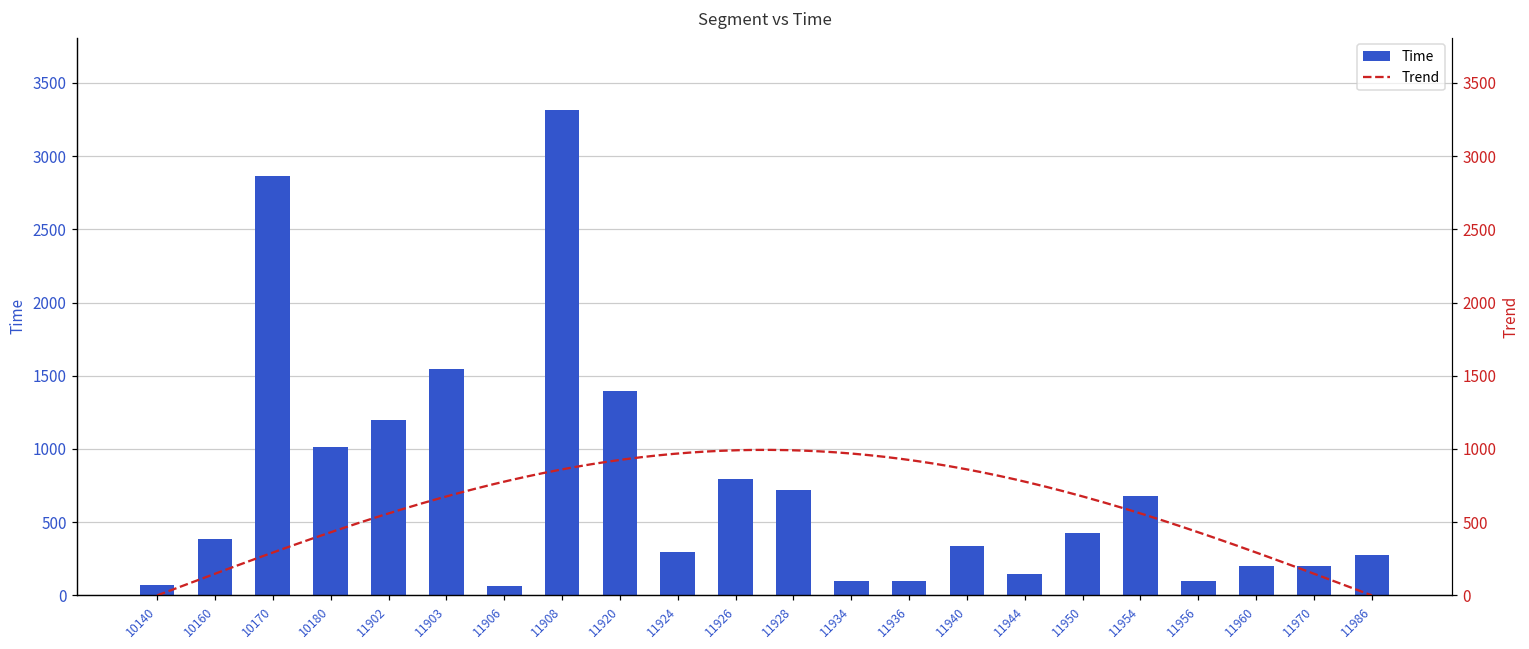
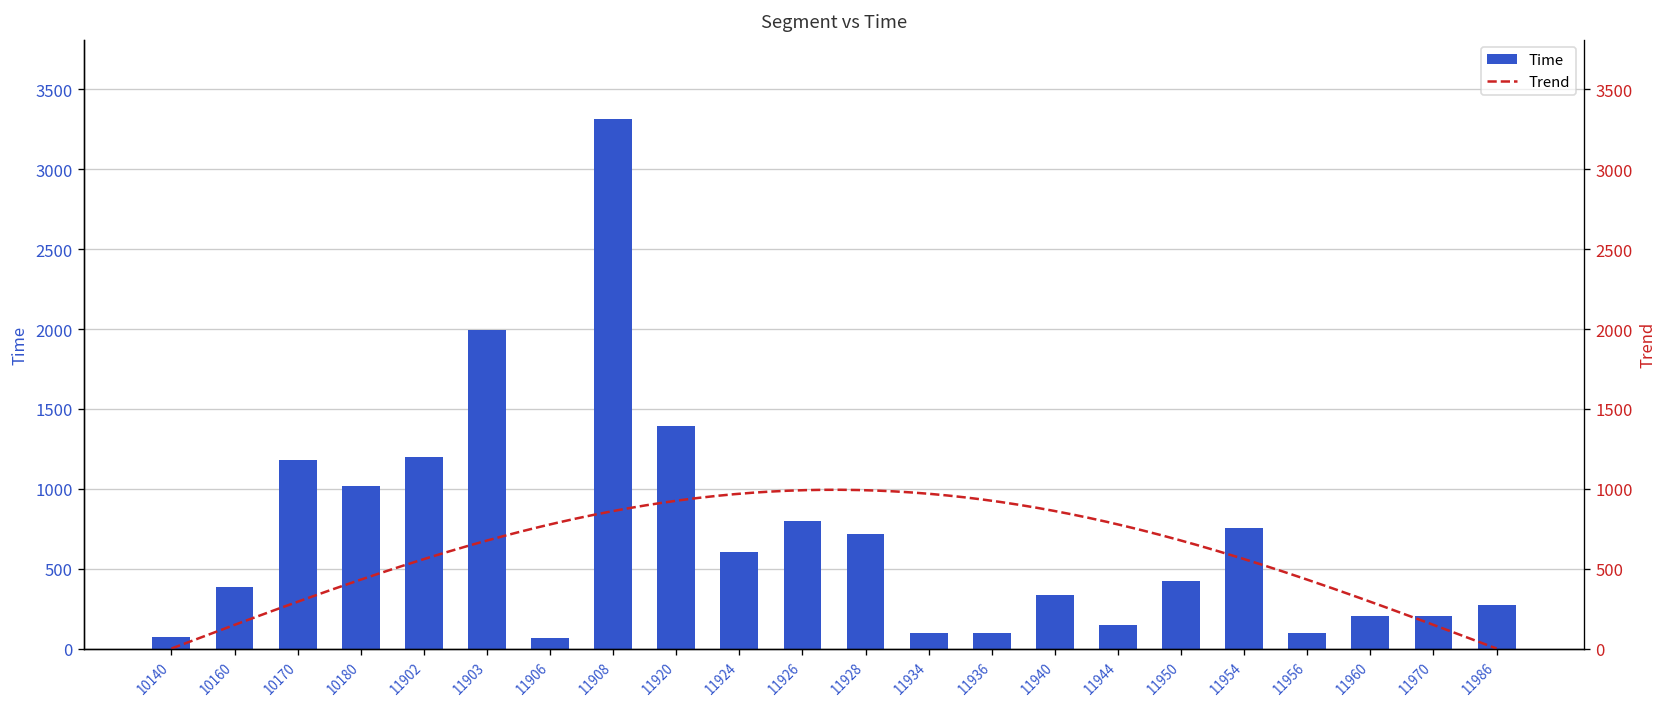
Time, 10170: 2870 -> 1180
Time, 11903: 1550 -> 1990
Time, 11924: 290 -> 600
Time, 11954: 680 -> 760
